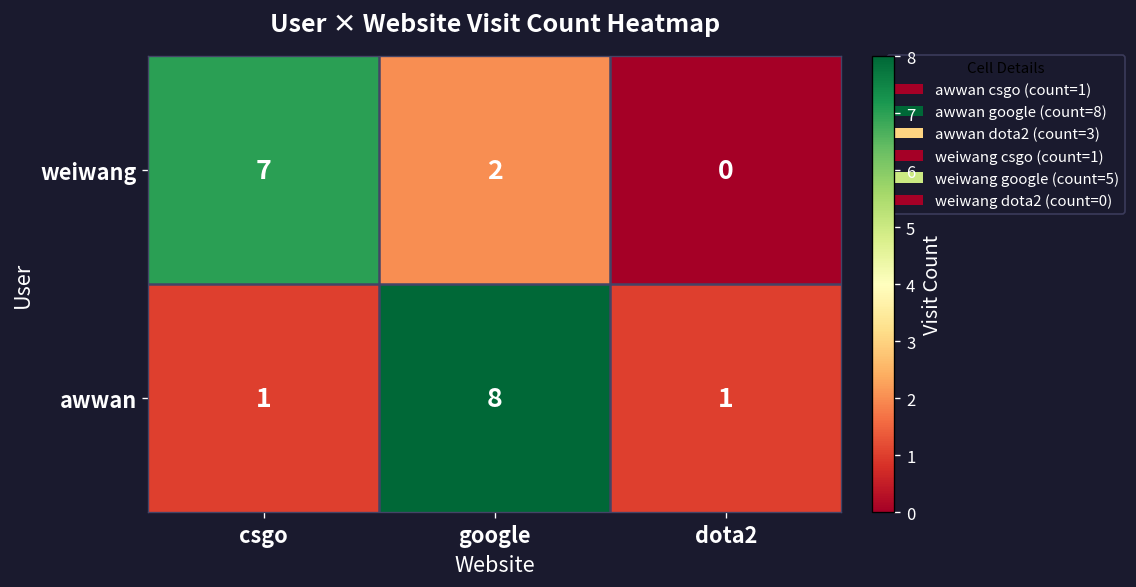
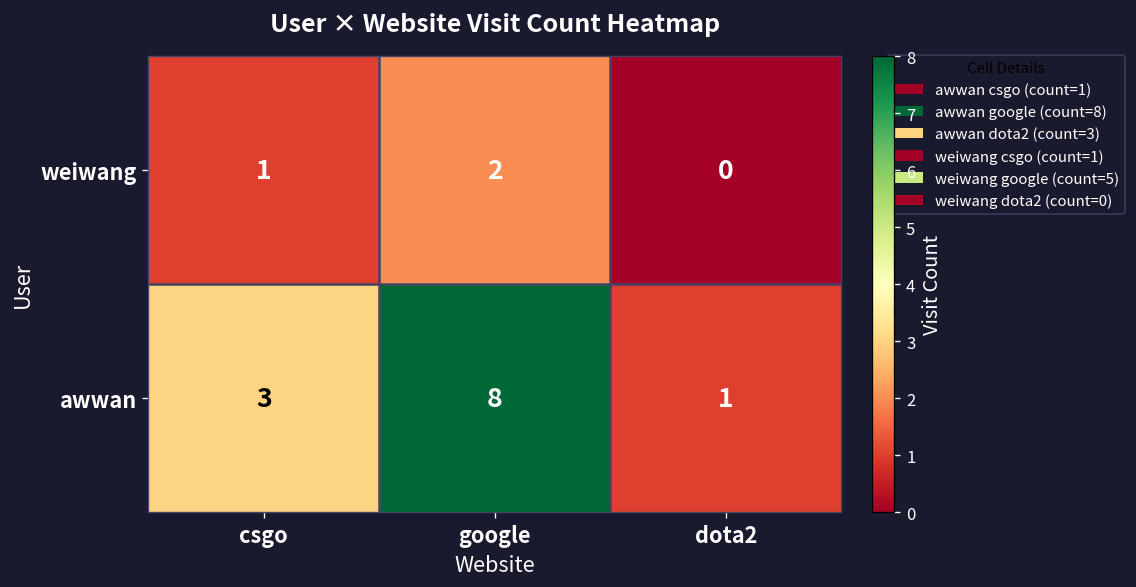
weiwang, csgo: 7 -> 1
awwan, csgo: 1 -> 3
